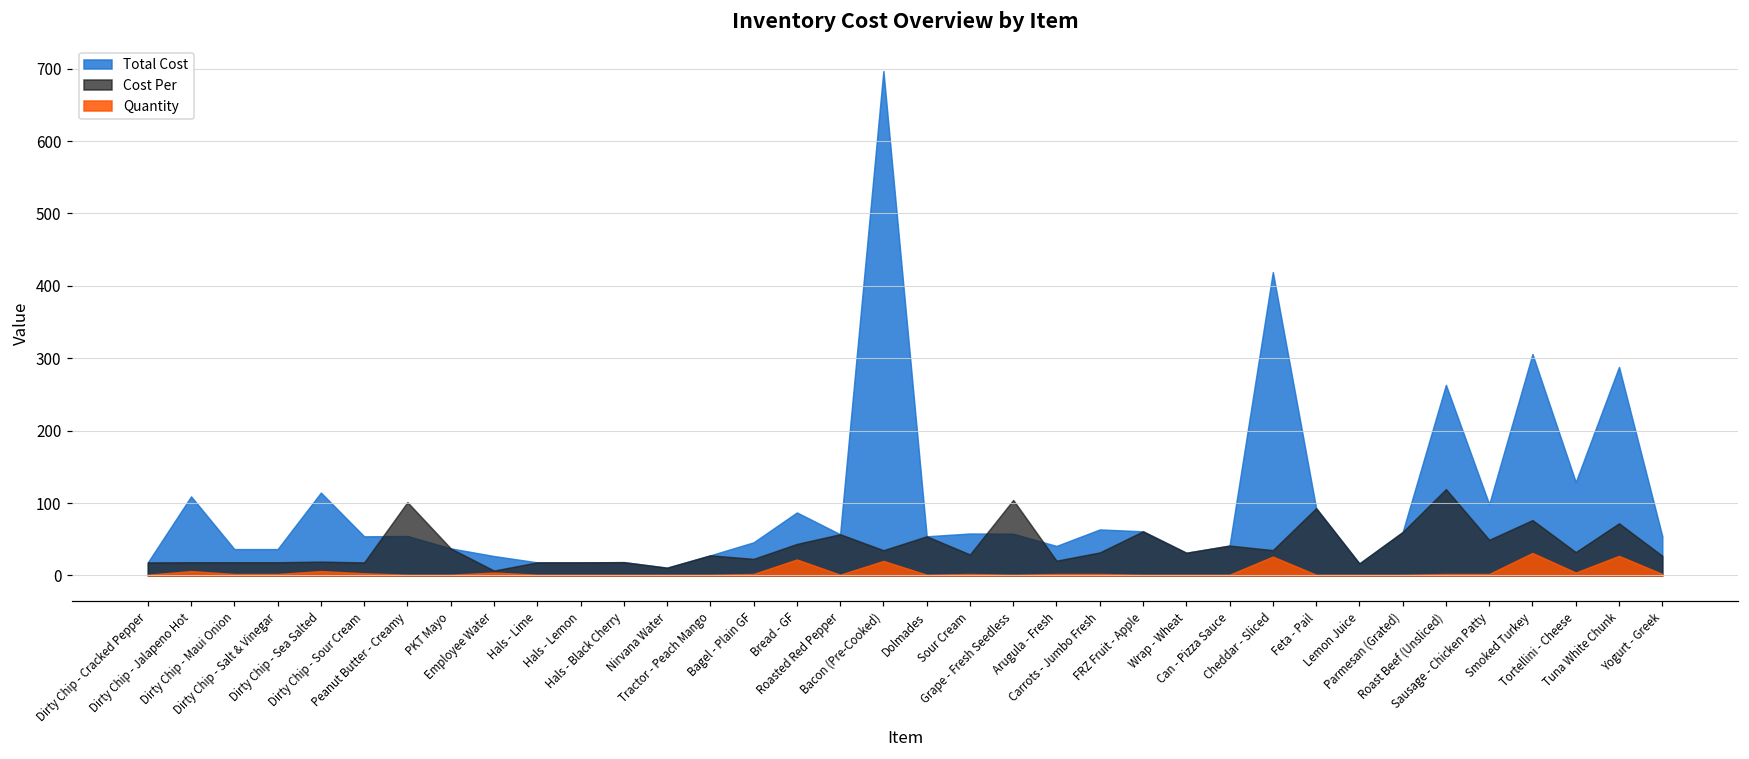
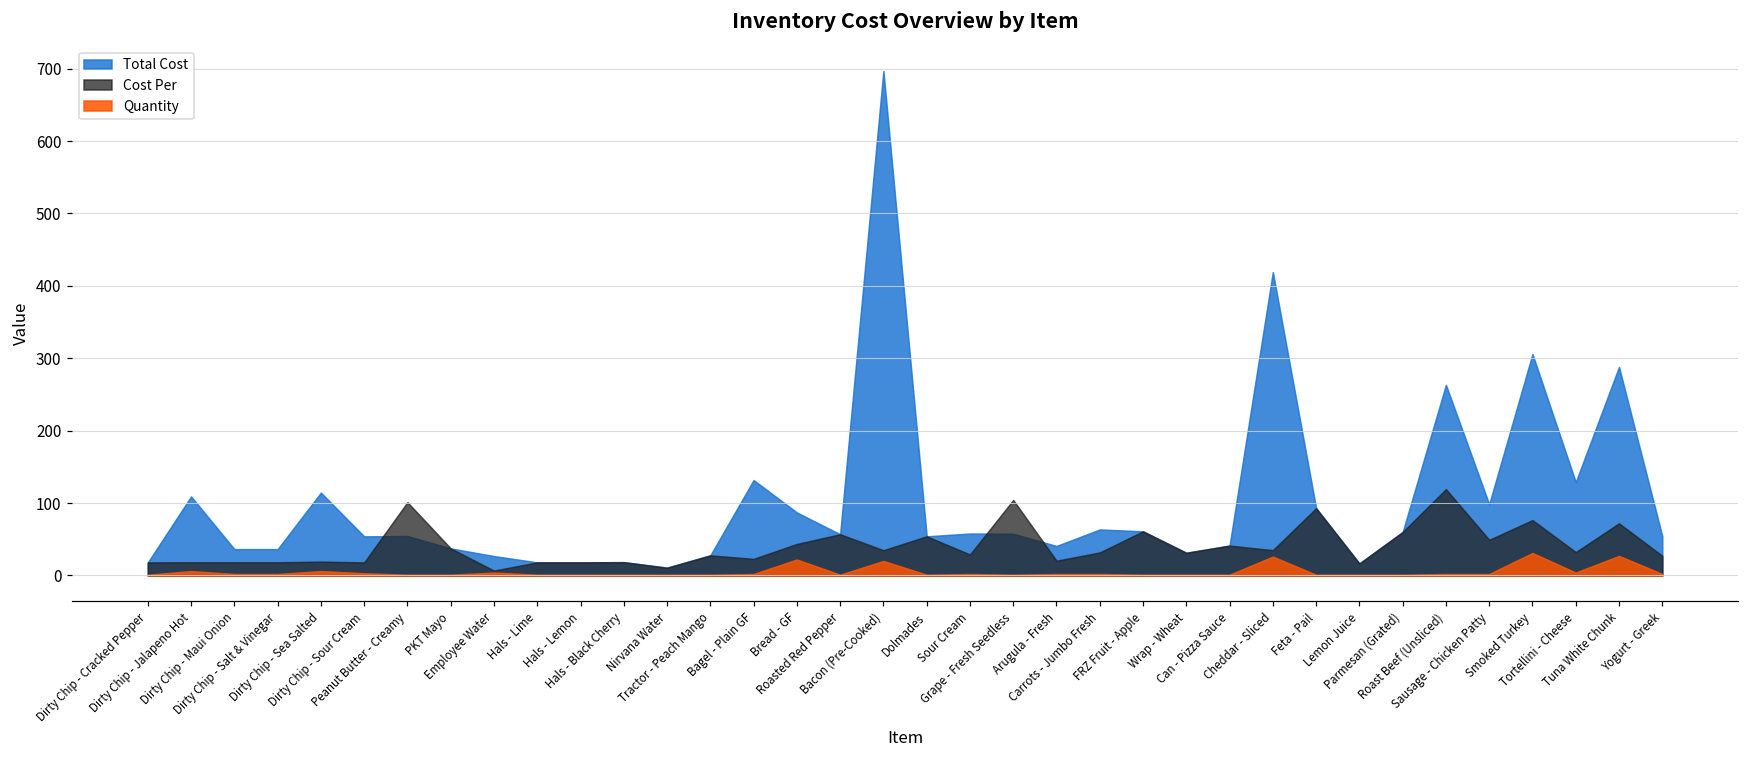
Total Cost, Bagel - Plain GF: 50 -> 130
